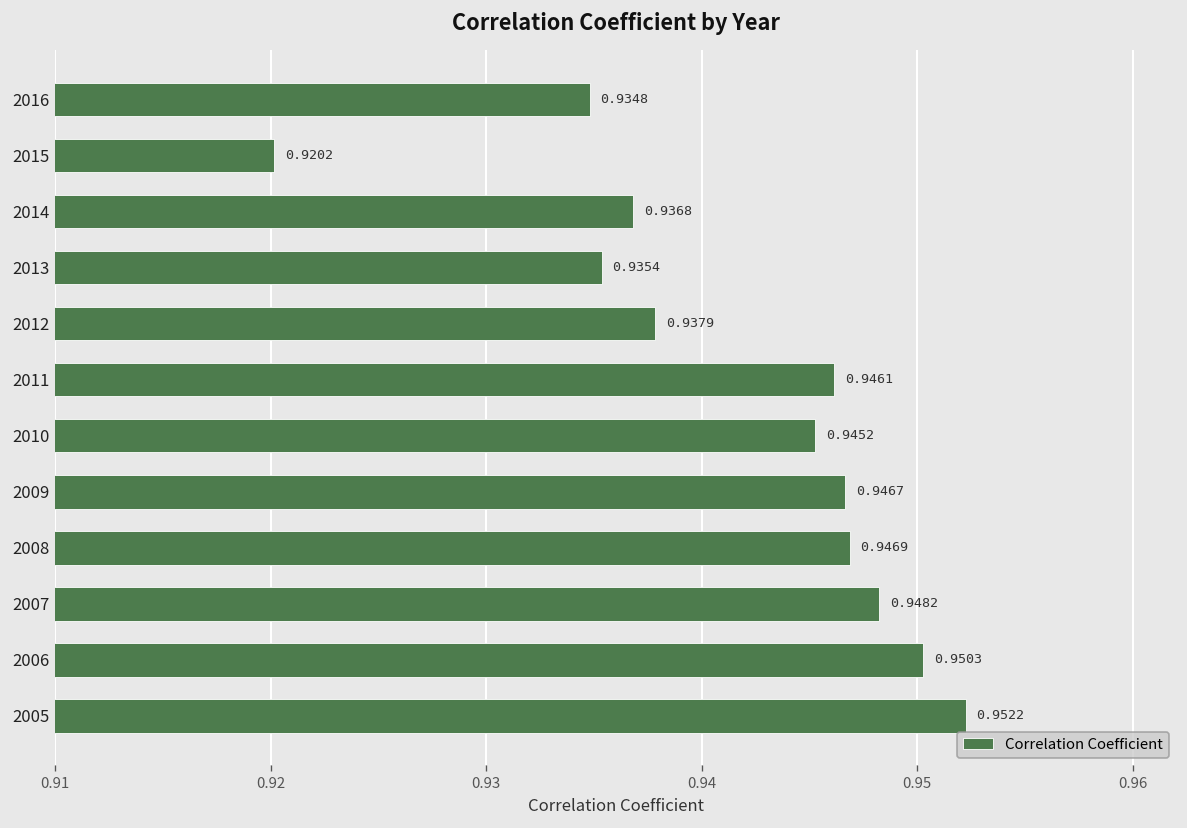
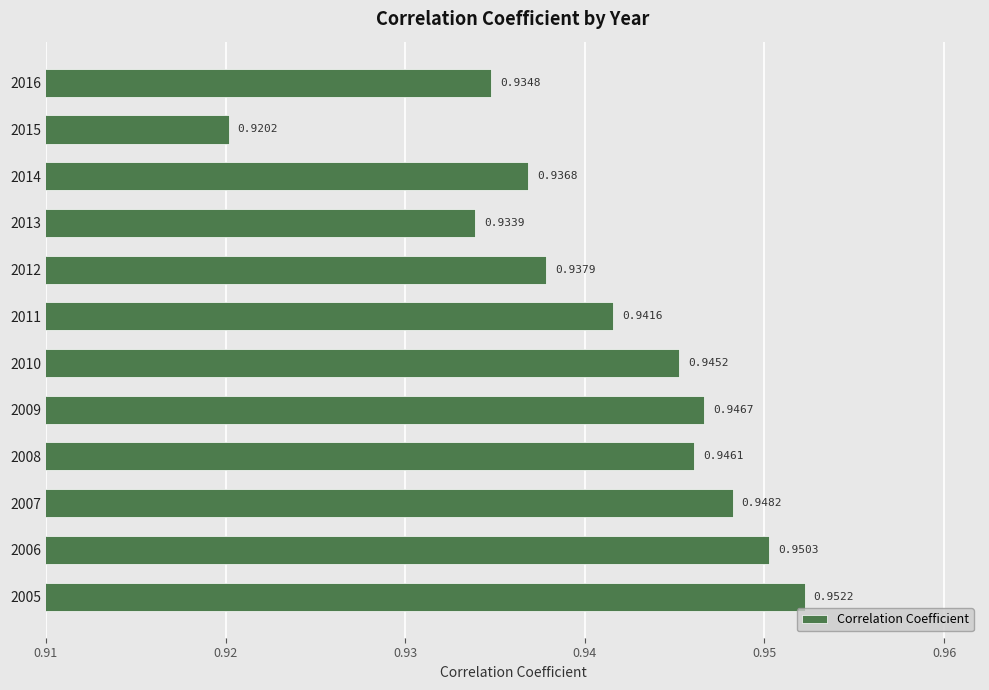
2013: 0.9354 -> 0.9339
2011: 0.9461 -> 0.9416
2008: 0.9469 -> 0.9461
